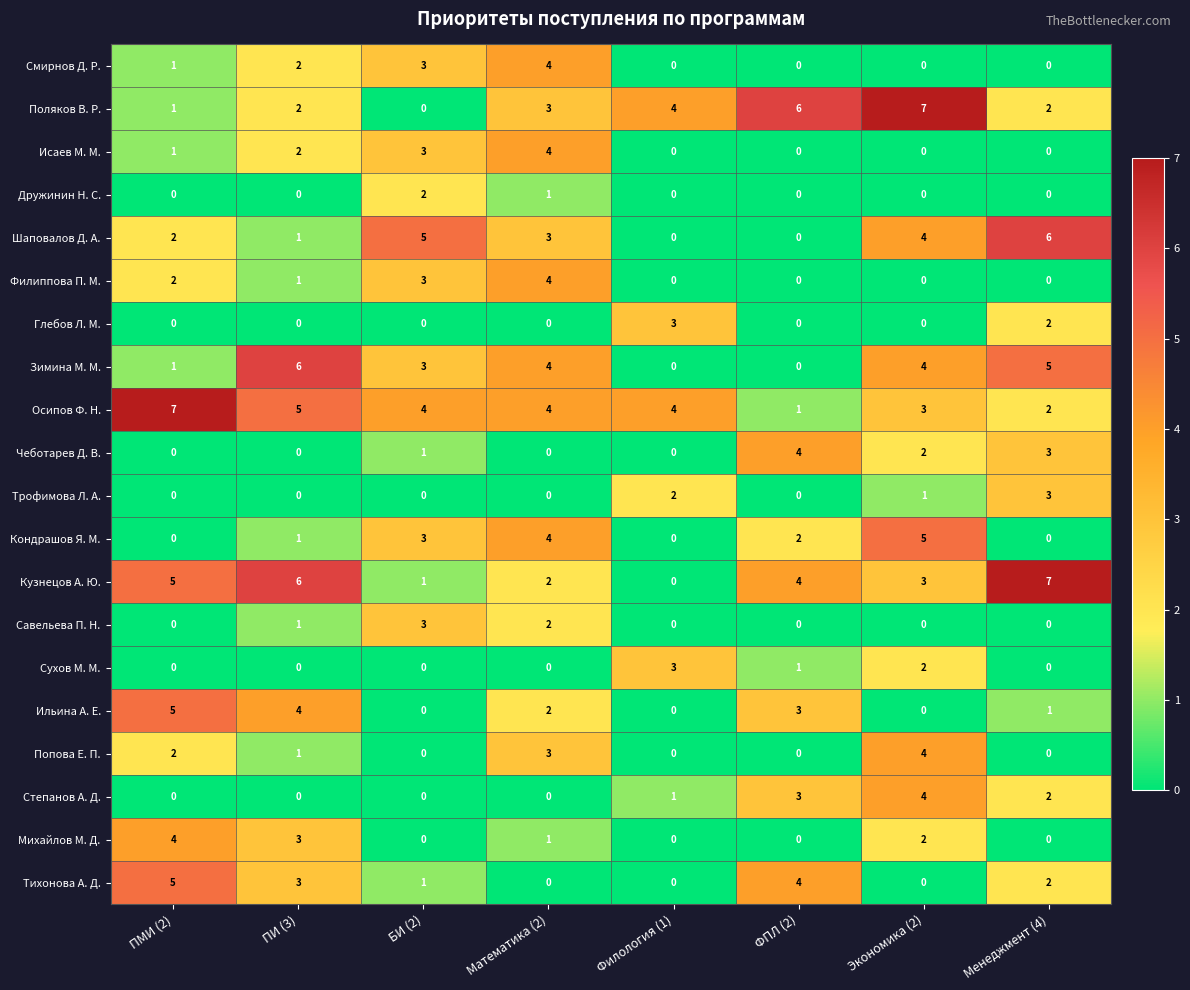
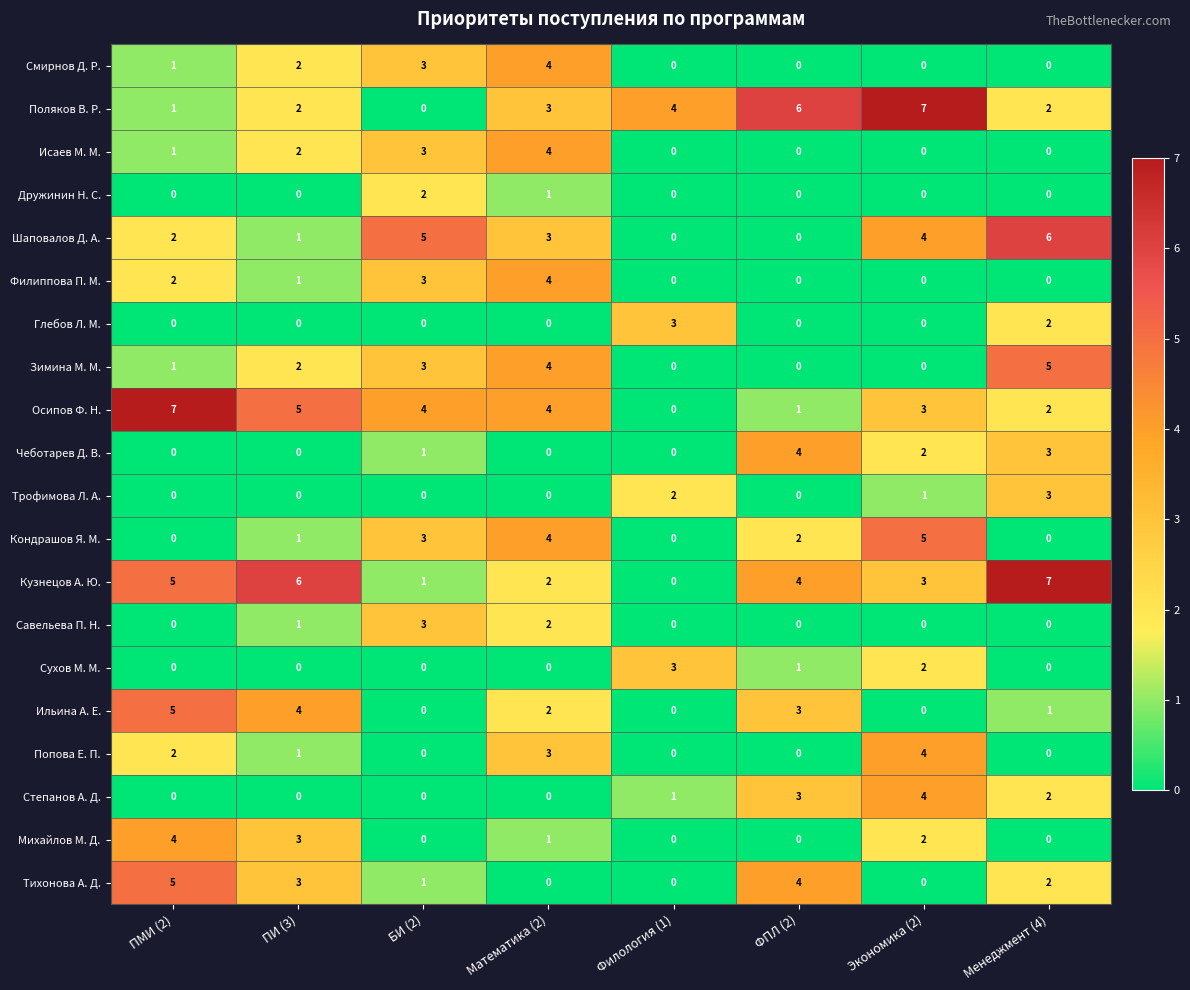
Зимина М. М., ПИ (3): 6 -> 2
Зимина М. М., Экономика (2): 4 -> 0
Осипов Ф. Н., Филология (1): 4 -> 0
